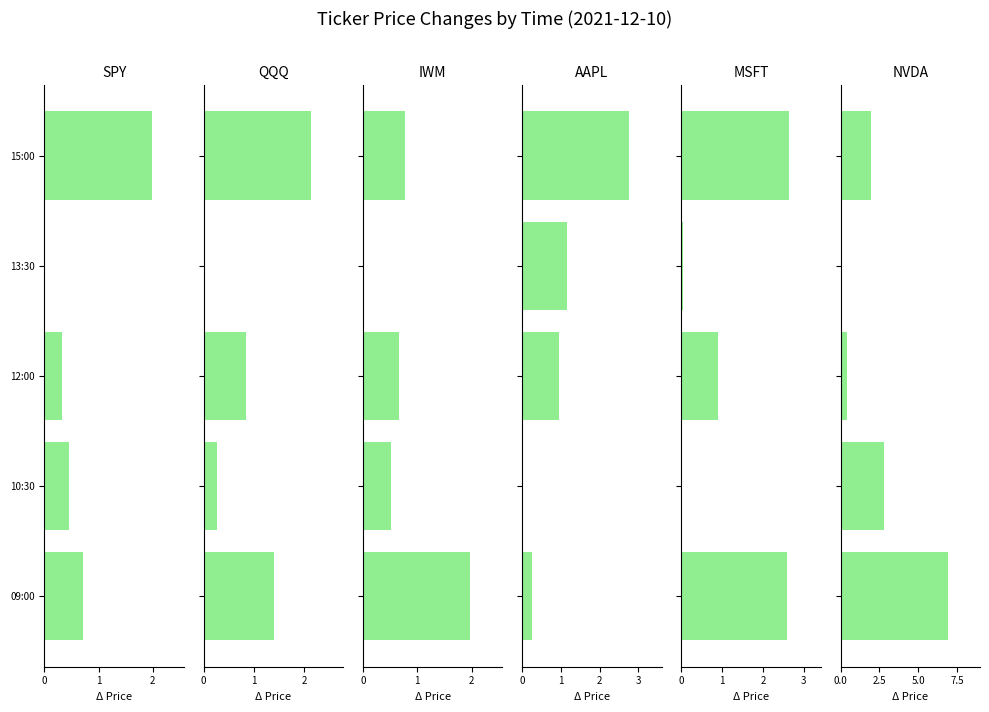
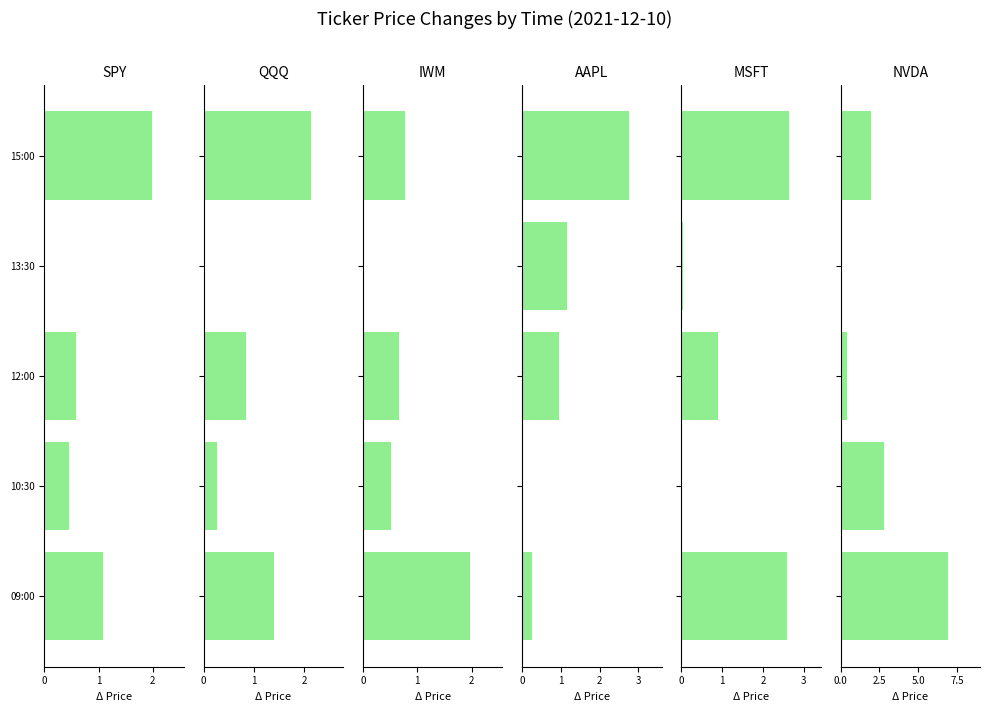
SPY, 12:00: 0.3 -> 0.6
SPY, 09:00: 0.7 -> 1.1
